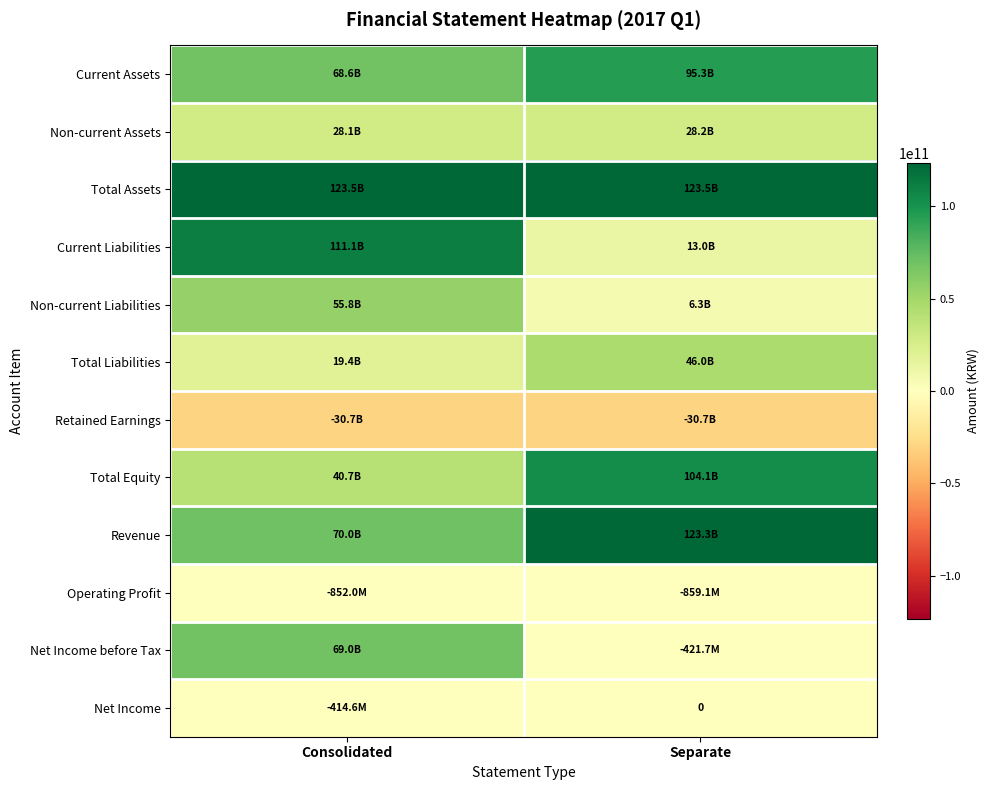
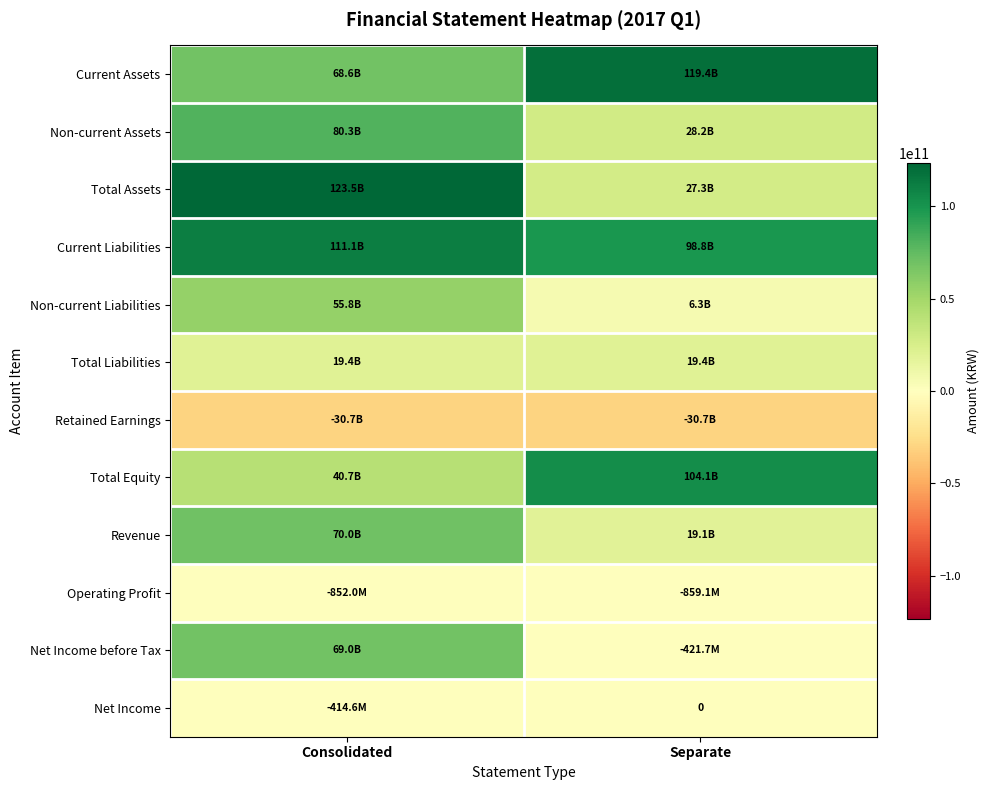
Current Assets, Separate: 95.3B -> 119.4B
Non-current Assets, Consolidated: 28.1B -> 80.3B
Total Assets, Separate: 123.5B -> 27.3B
Current Liabilities, Separate: 13.0B -> 98.8B
Total Liabilities, Separate: 46.0B -> 19.4B
Revenue, Separate: 123.3B -> 19.1B
